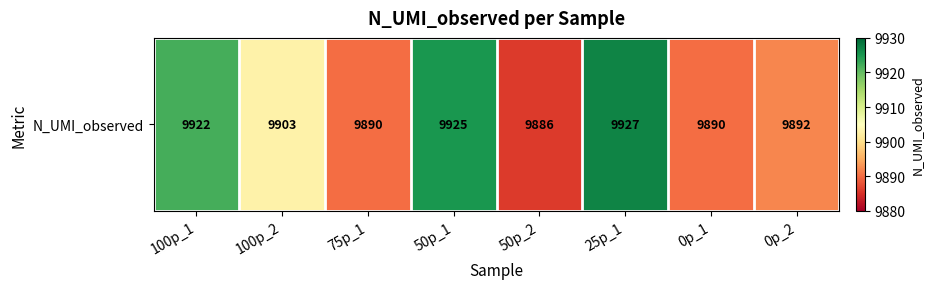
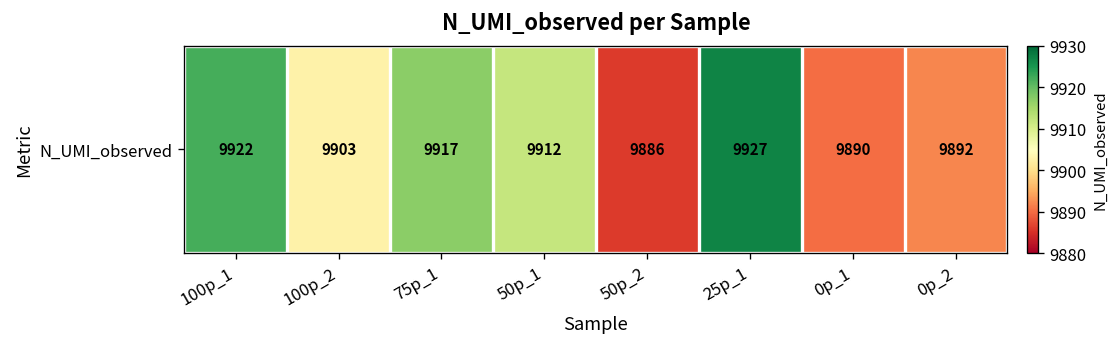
N_UMI_observed, 75p_1: 9890 -> 9917
N_UMI_observed, 50p_1: 9925 -> 9912
